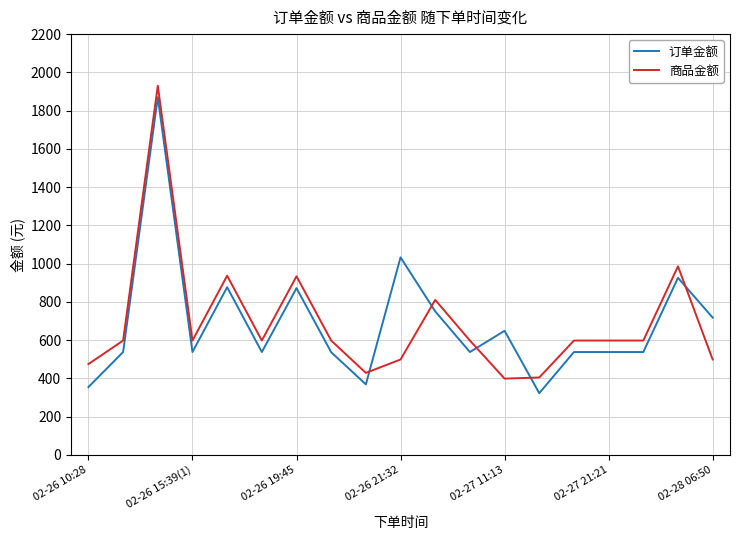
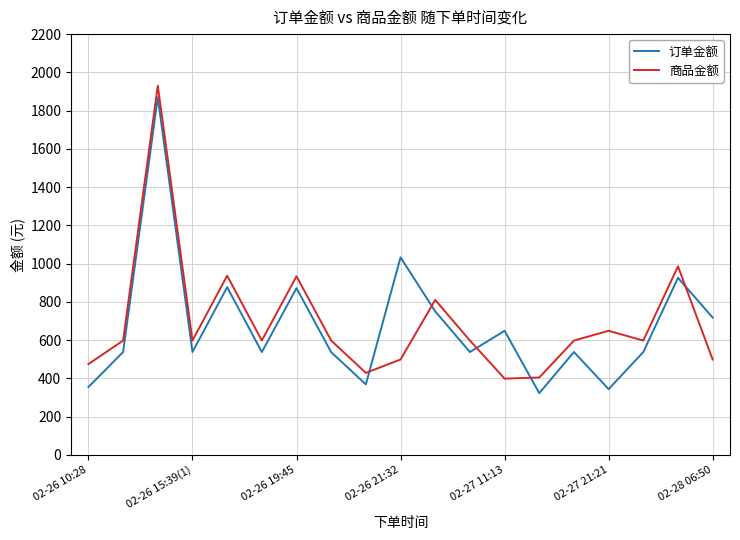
订单金额, 02-27 21:21: 540 -> 340
商品金额, 02-27 21:21: 600 -> 650
